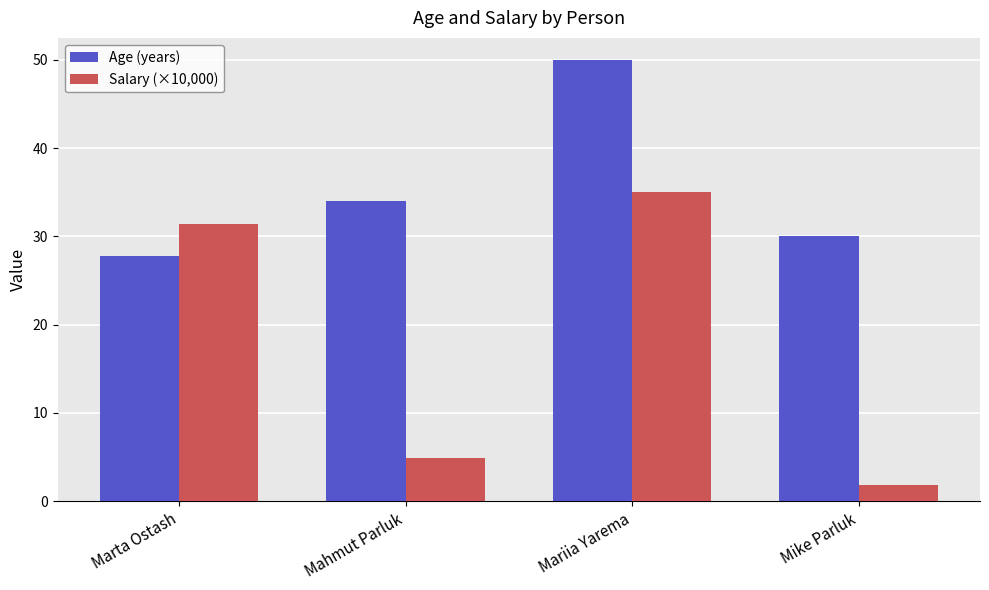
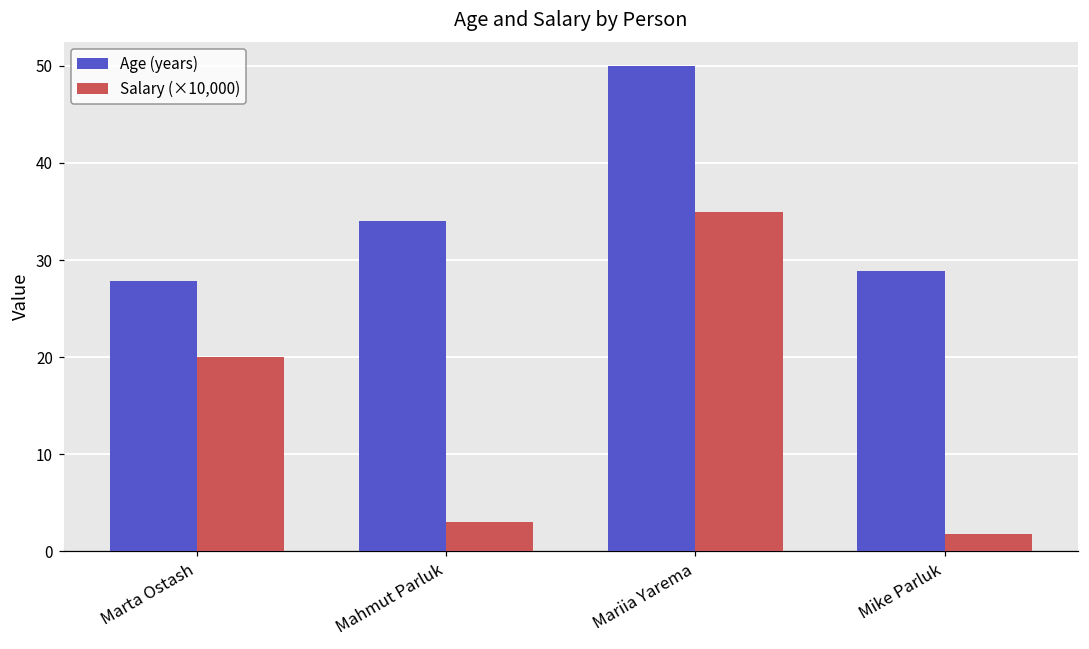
Salary (×10,000), Marta Ostash: 31 -> 20
Salary (×10,000), Mahmut Parluk: 5 -> 3
Age (years), Mike Parluk: 30 -> 29
